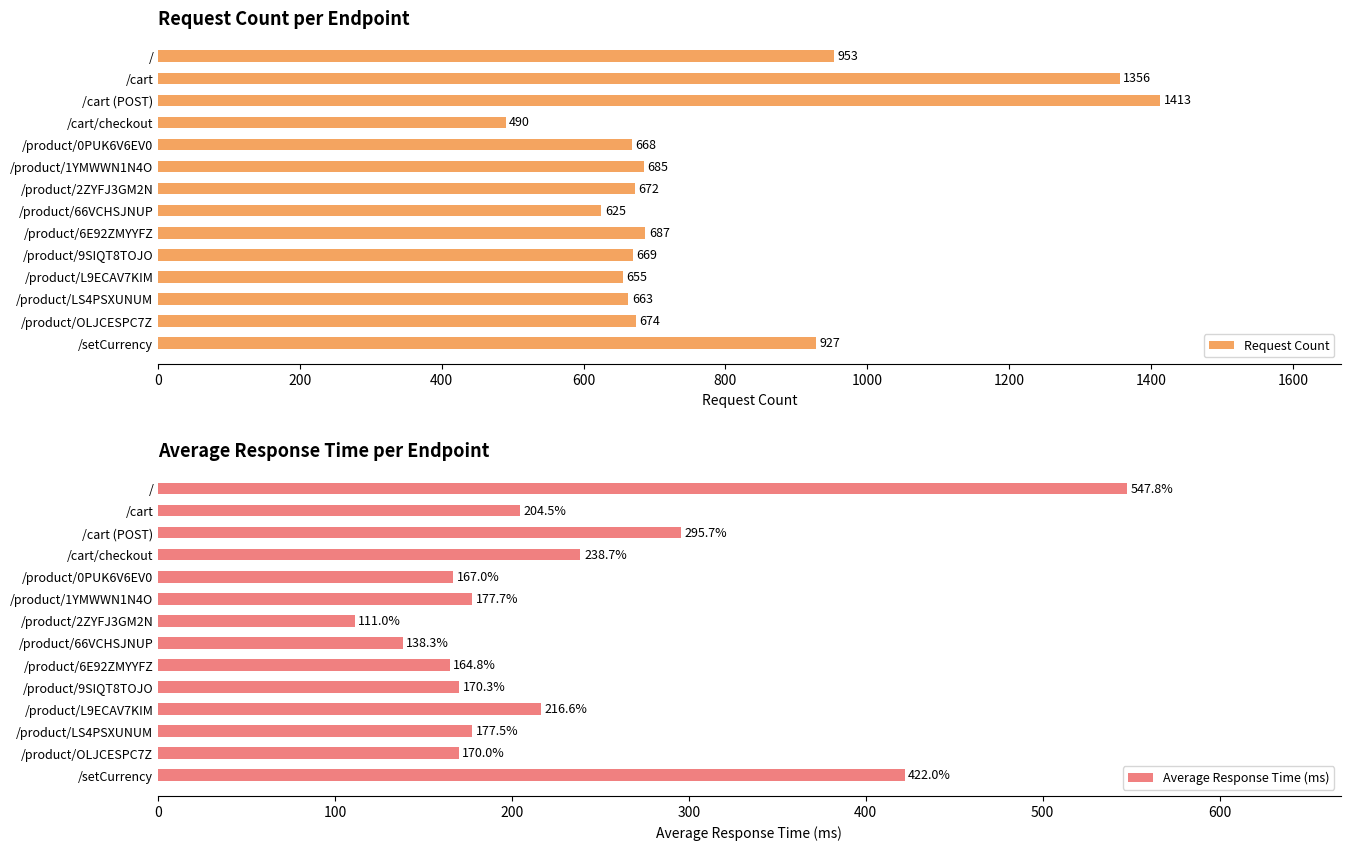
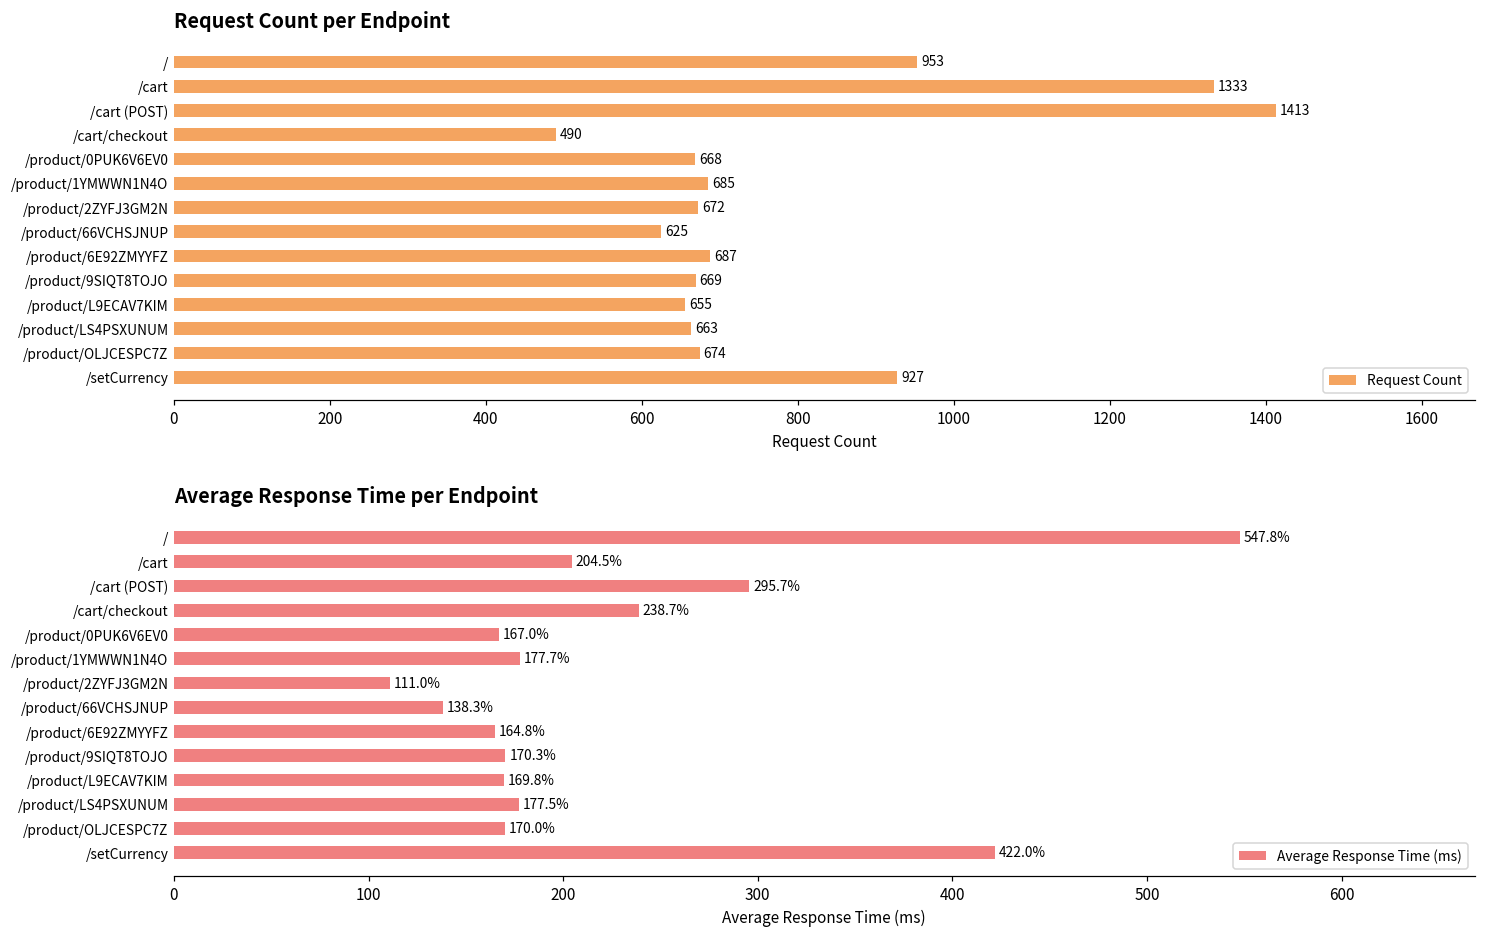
Request Count per Endpoint, /cart: 1356 -> 1333
Average Response Time per Endpoint, /product/L9ECAV7KIM: 216.6% -> 169.8%
